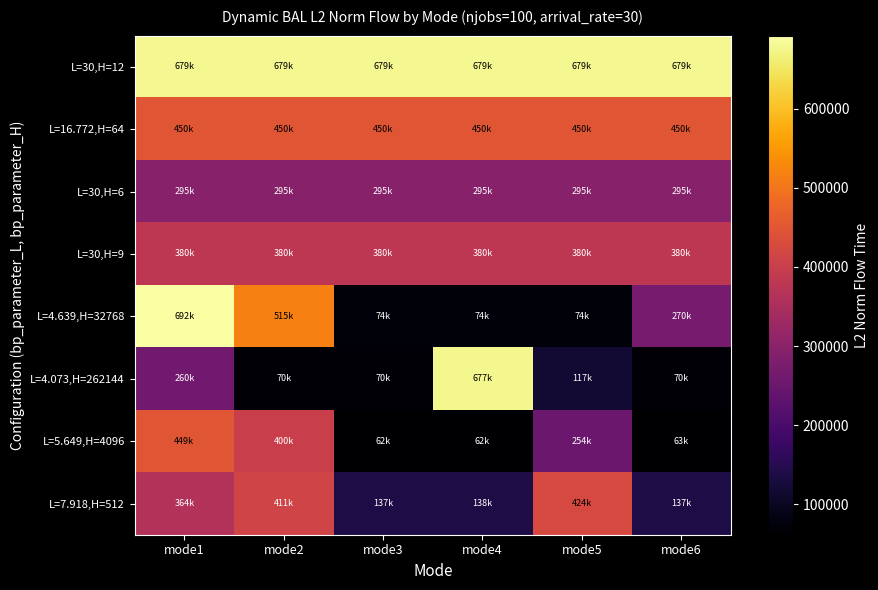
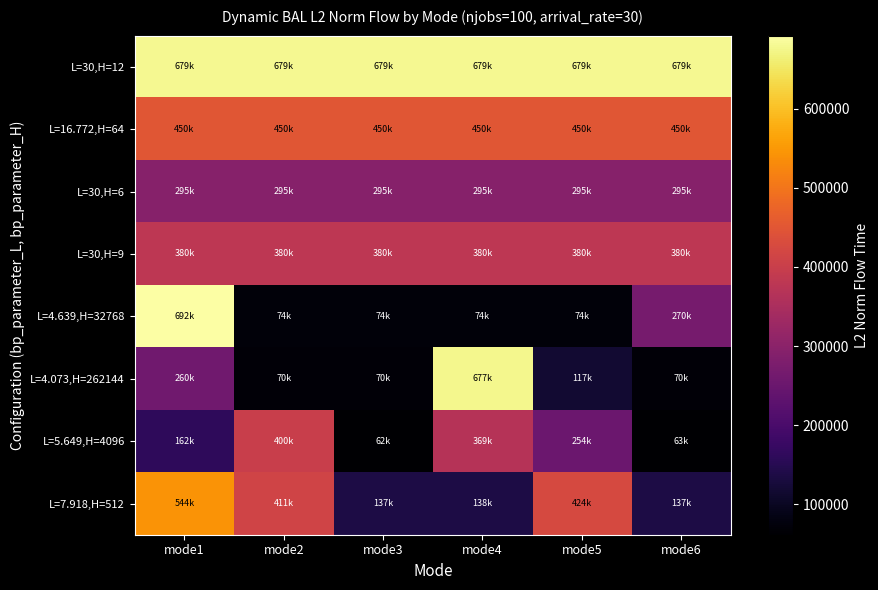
L=4.639,H=32768, mode2: 515k -> 74k
L=5.649,H=4096, mode1: 449k -> 162k
L=5.649,H=4096, mode4: 62k -> 369k
L=7.918,H=512, mode1: 364k -> 544k
